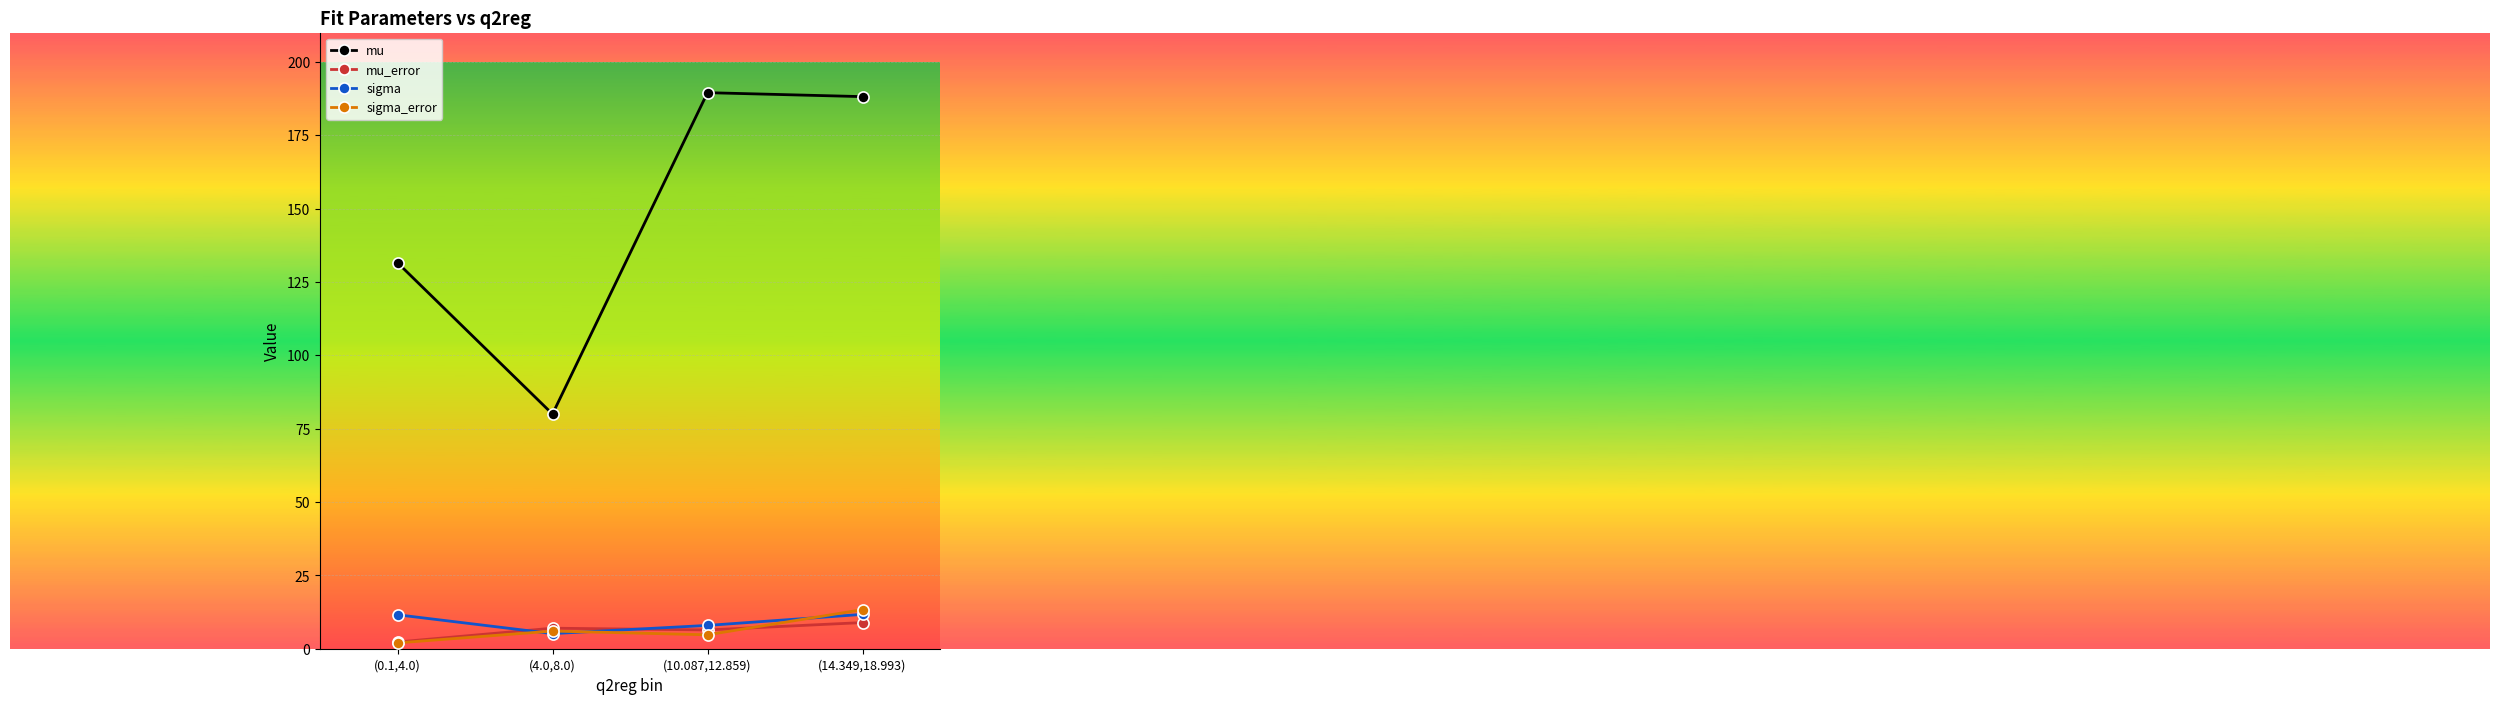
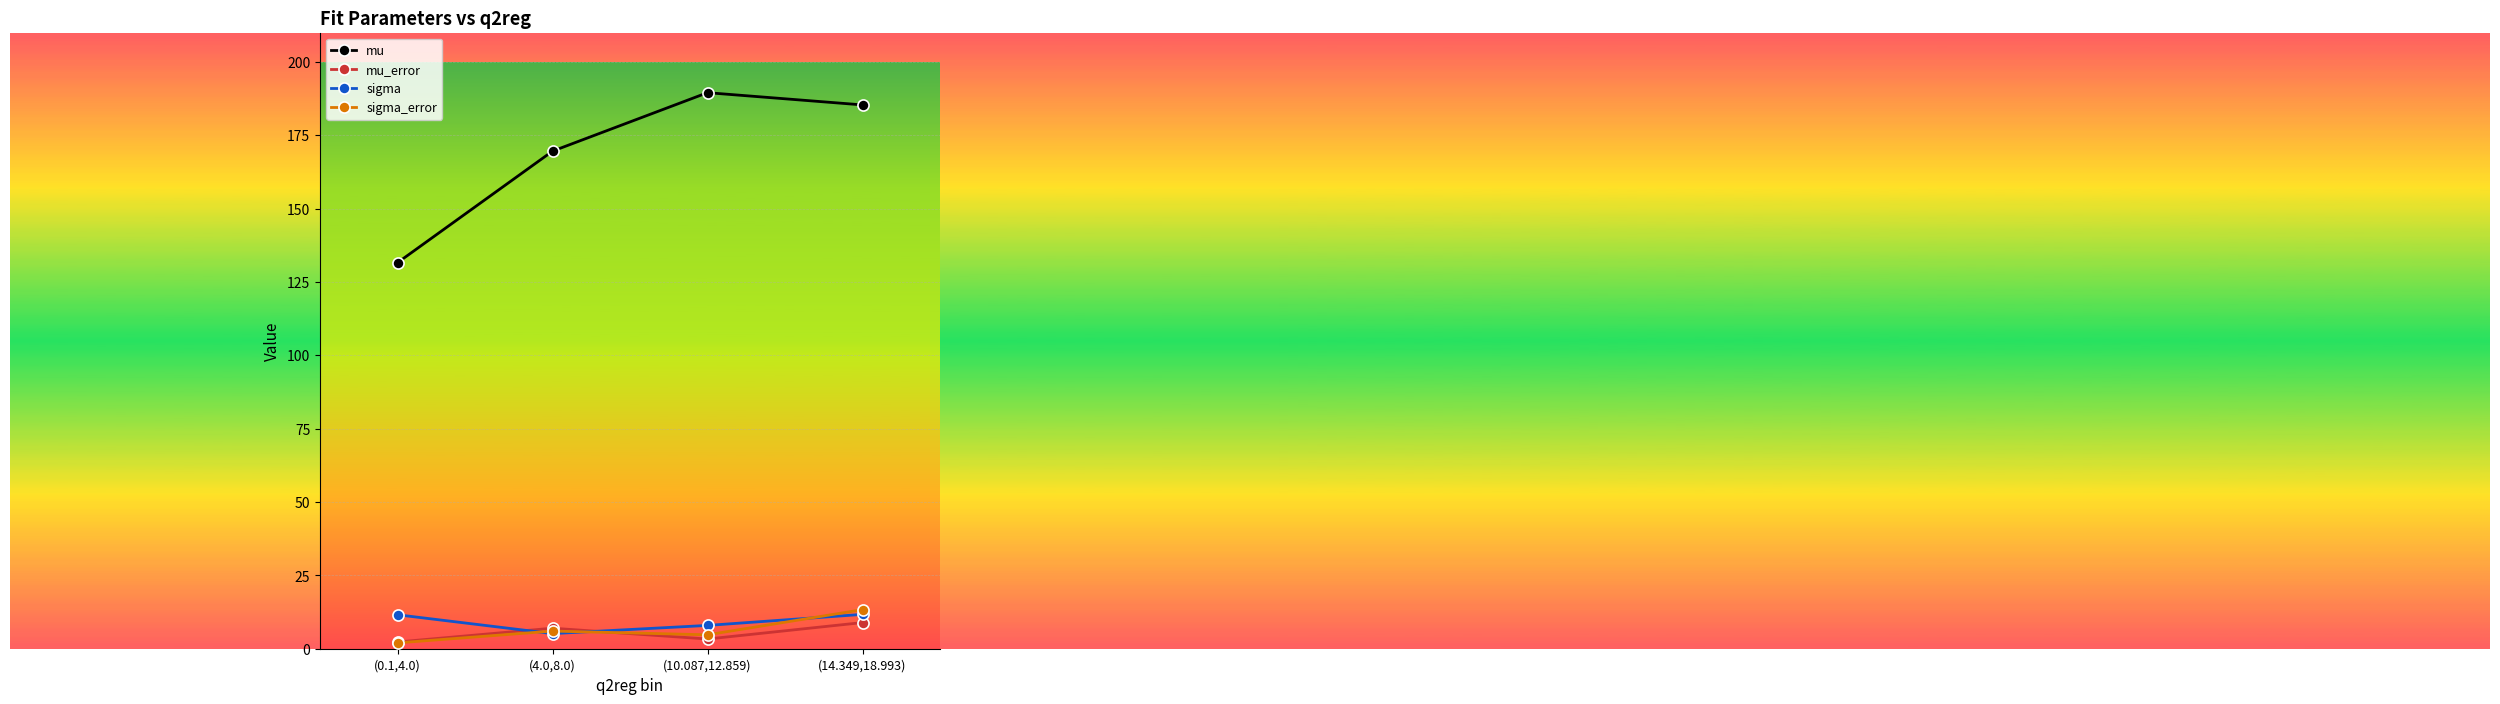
mu, (4.0,8.0): 80 -> 170
mu_error, (10.087,12.859): 6 -> 3
mu, (14.349,18.993): 188 -> 185
